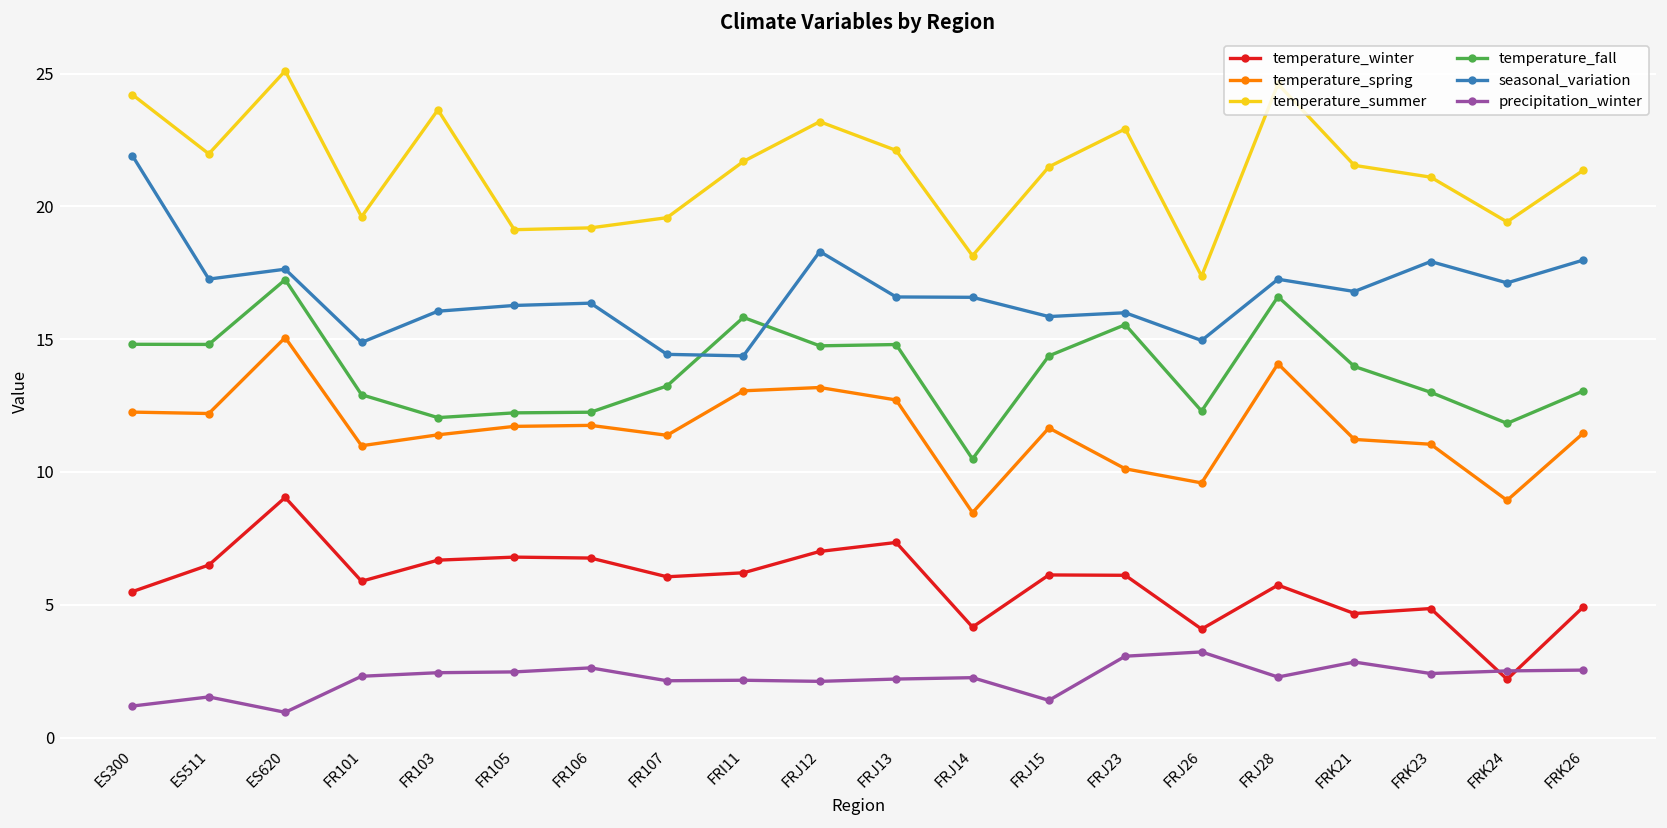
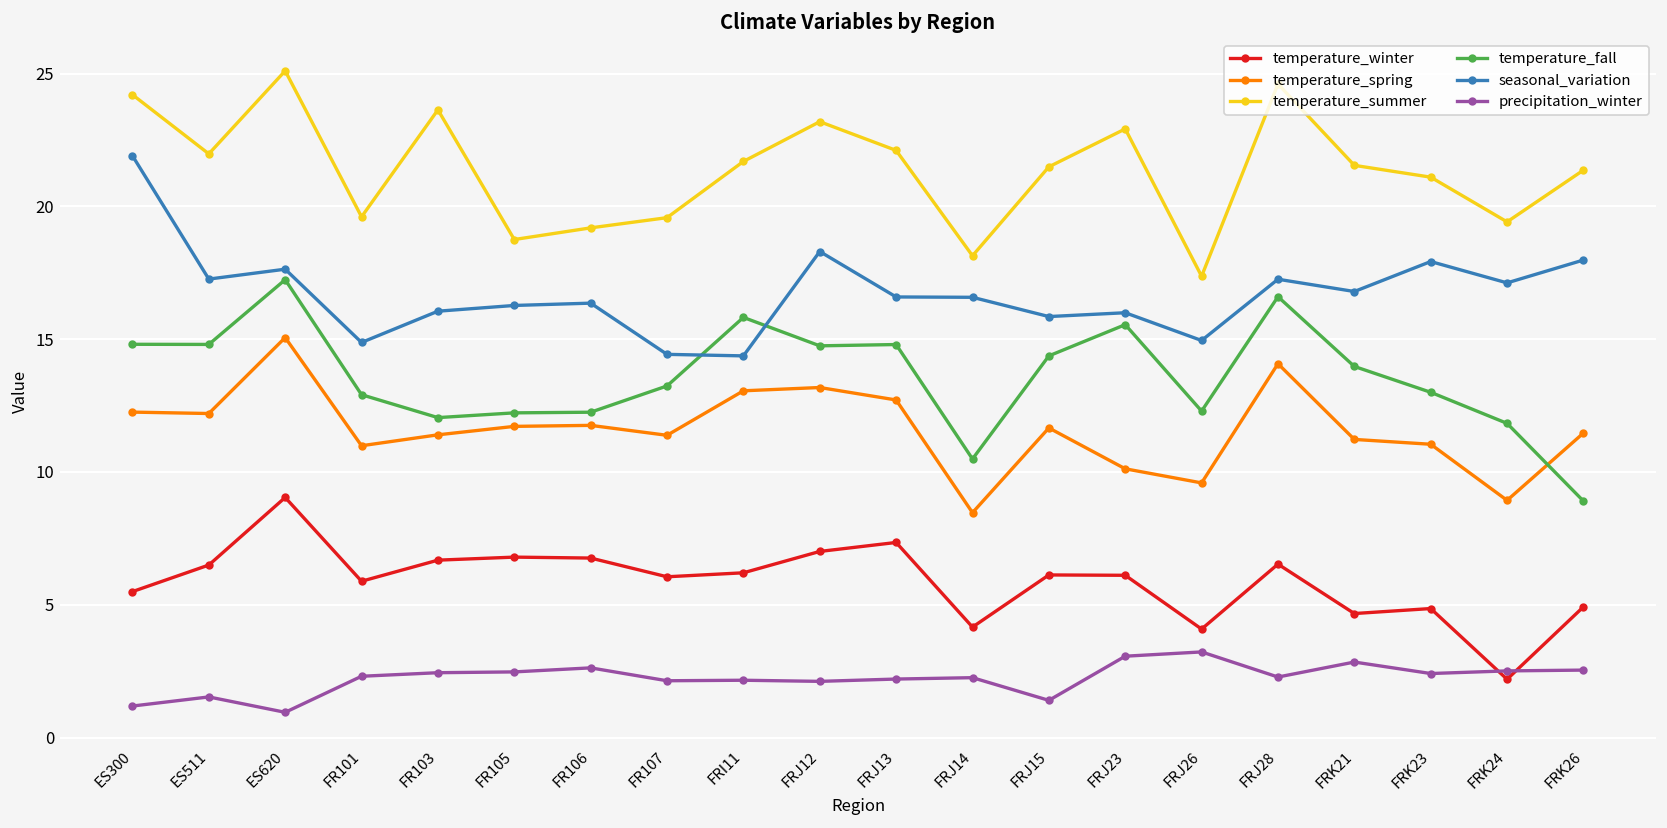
temperature_summer, FR105: 19.1 -> 18.8
temperature_winter, FRJ28: 5.7 -> 6.5
temperature_fall, FRK26: 13.1 -> 8.9
